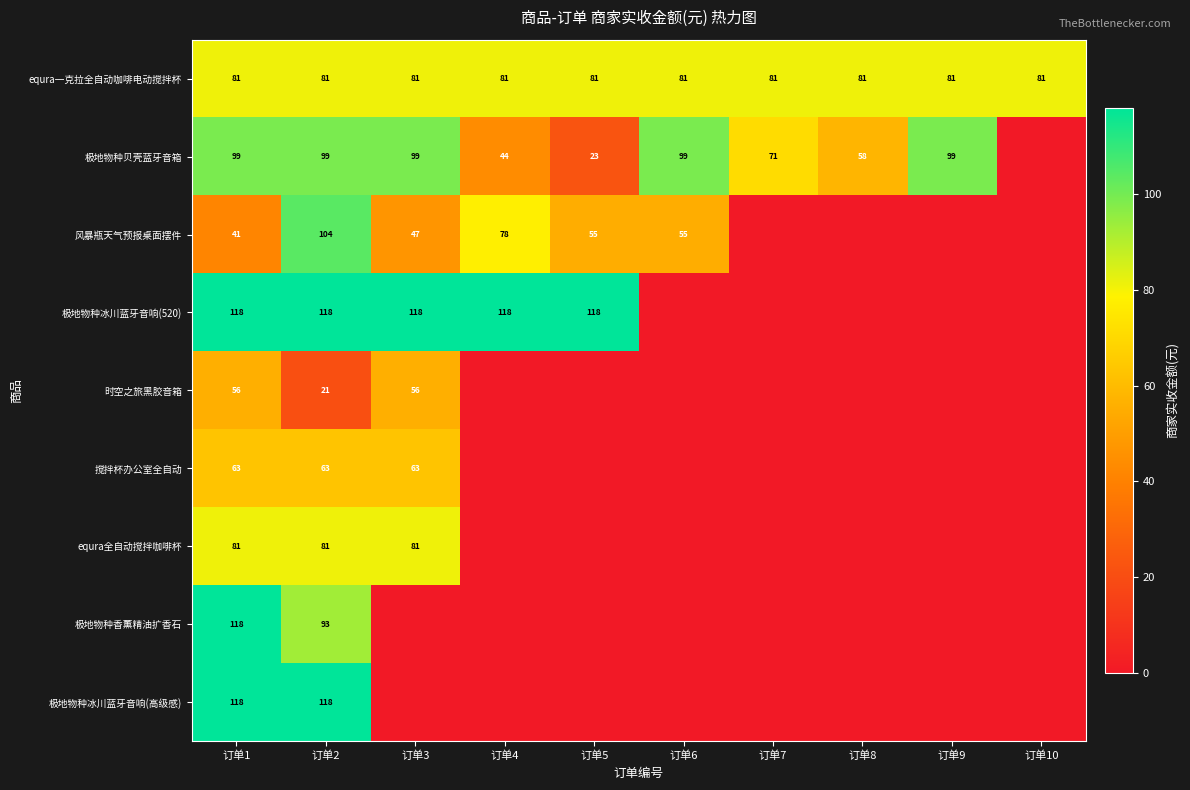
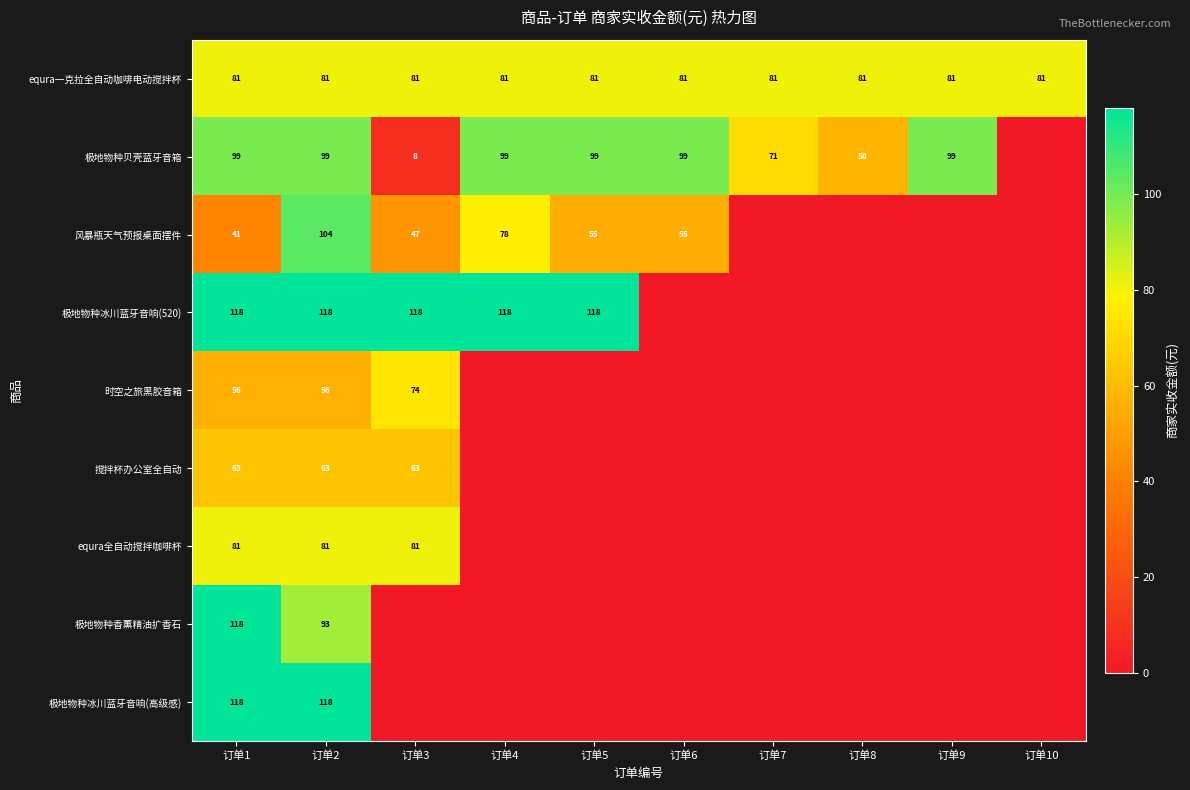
极地物种贝壳蓝牙音箱, 订单3: 99 -> 8
极地物种贝壳蓝牙音箱, 订单4: 44 -> 99
极地物种贝壳蓝牙音箱, 订单5: 23 -> 99
时空之旅黑胶音箱, 订单2: 21 -> 56
时空之旅黑胶音箱, 订单3: 56 -> 74
